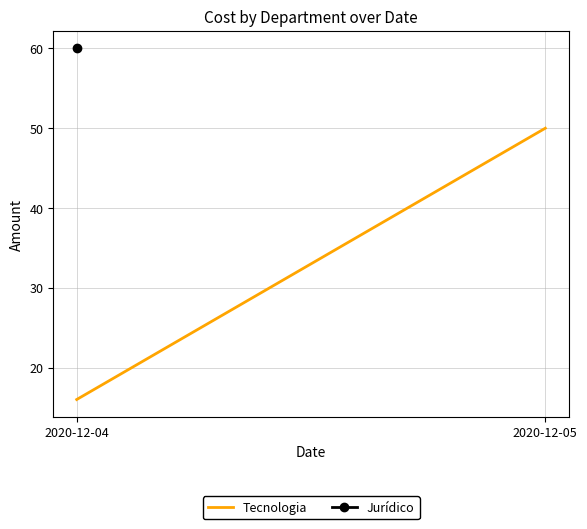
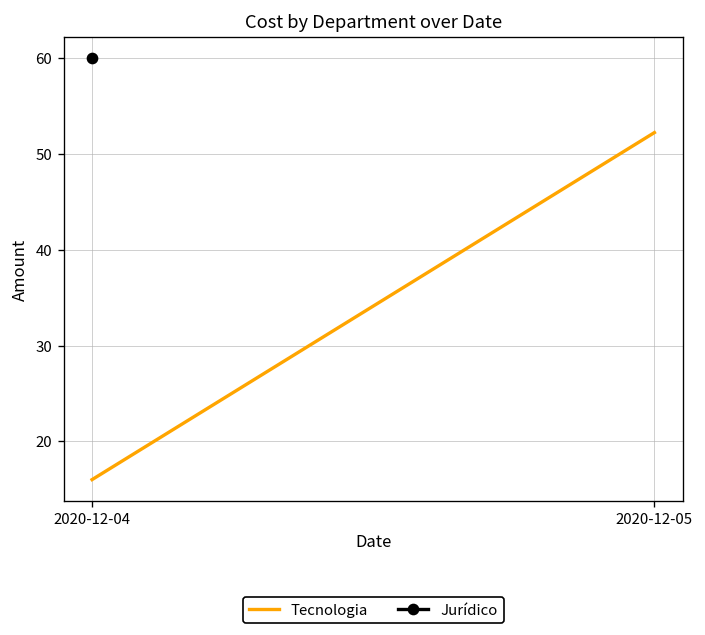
Tecnologia, 2020-12-05: 50 -> 52
